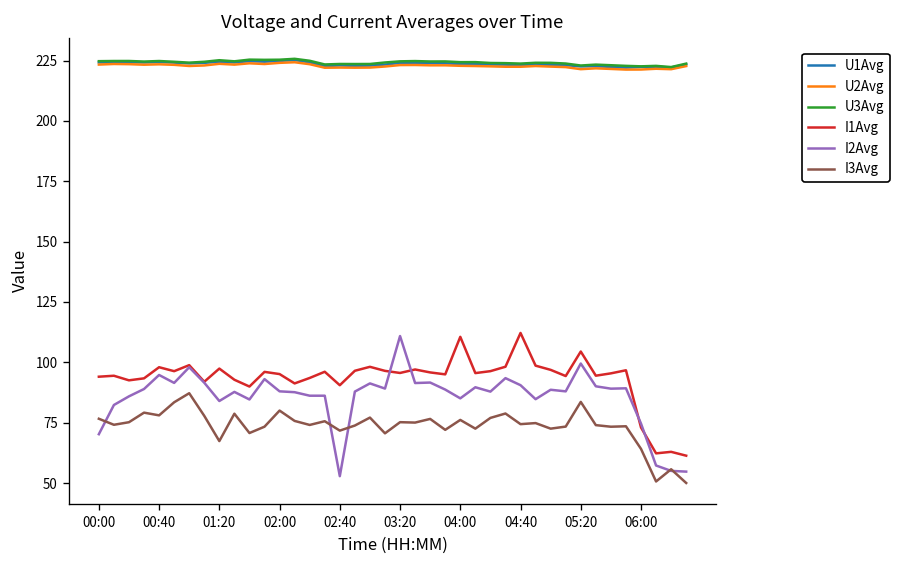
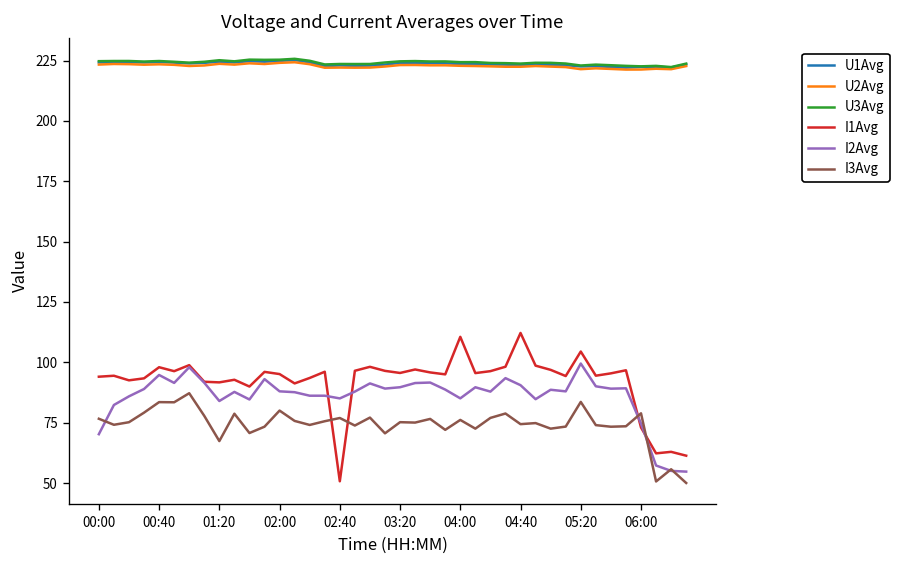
I3Avg, 00:40: 78 -> 84
I1Avg, 01:20: 97 -> 92
I1Avg, 02:40: 91 -> 51
I2Avg, 02:40: 53 -> 85
I3Avg, 02:40: 72 -> 77
I2Avg, 03:20: 111 -> 90
I3Avg, 06:00: 64 -> 79
